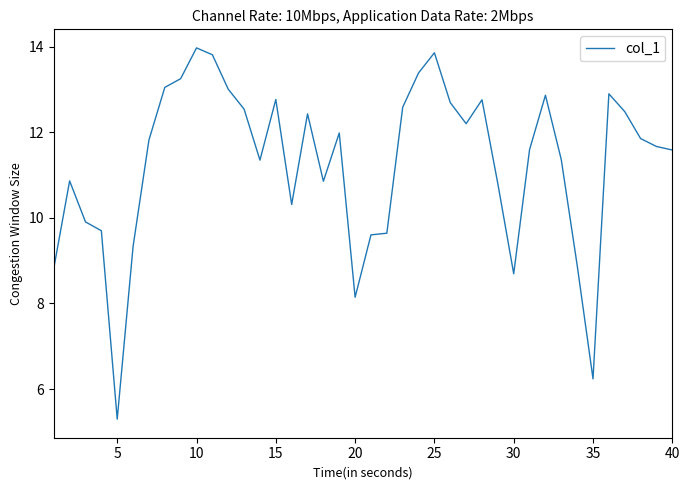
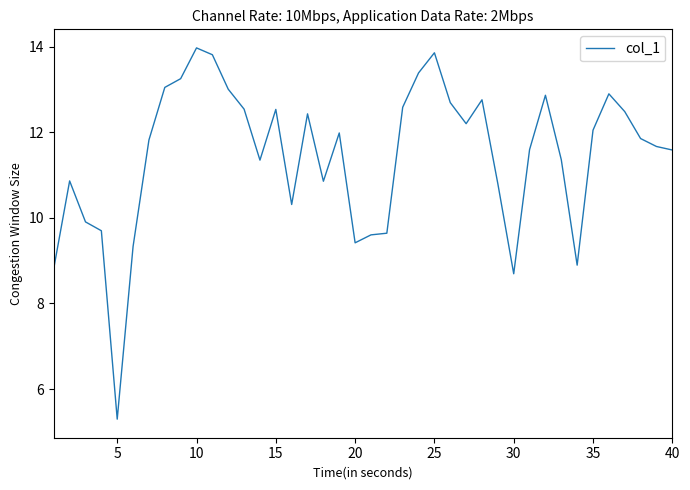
15: 12.8 -> 12.5
20: 8.1 -> 9.4
35: 6.2 -> 12.0
